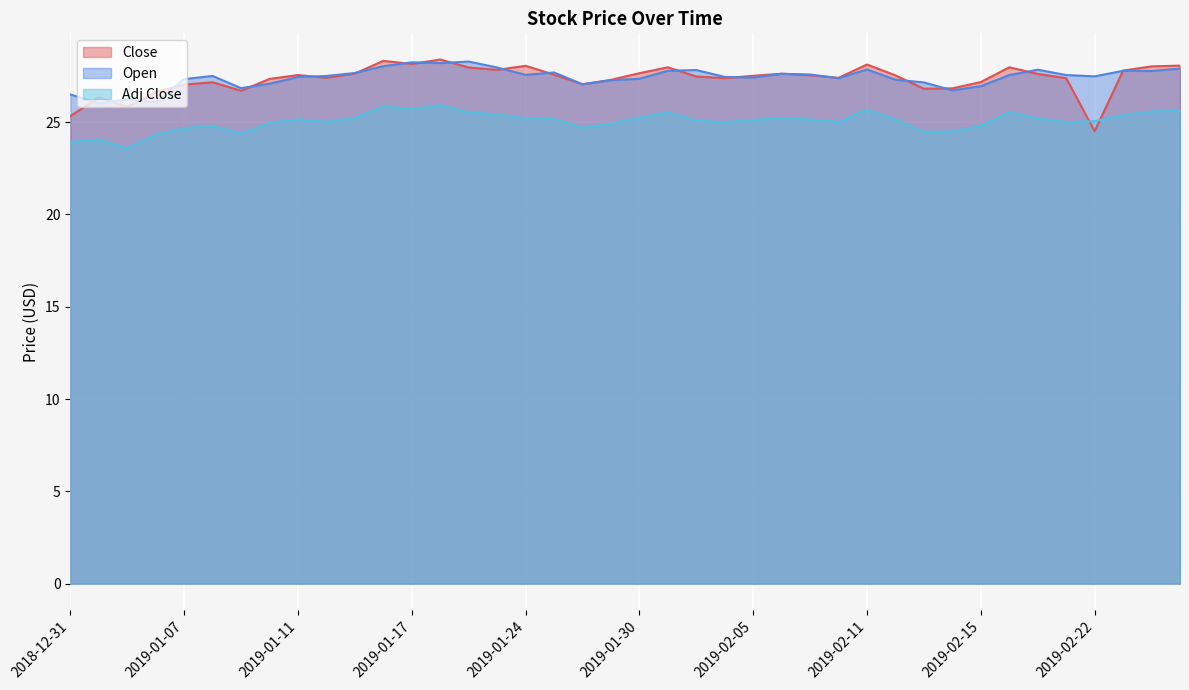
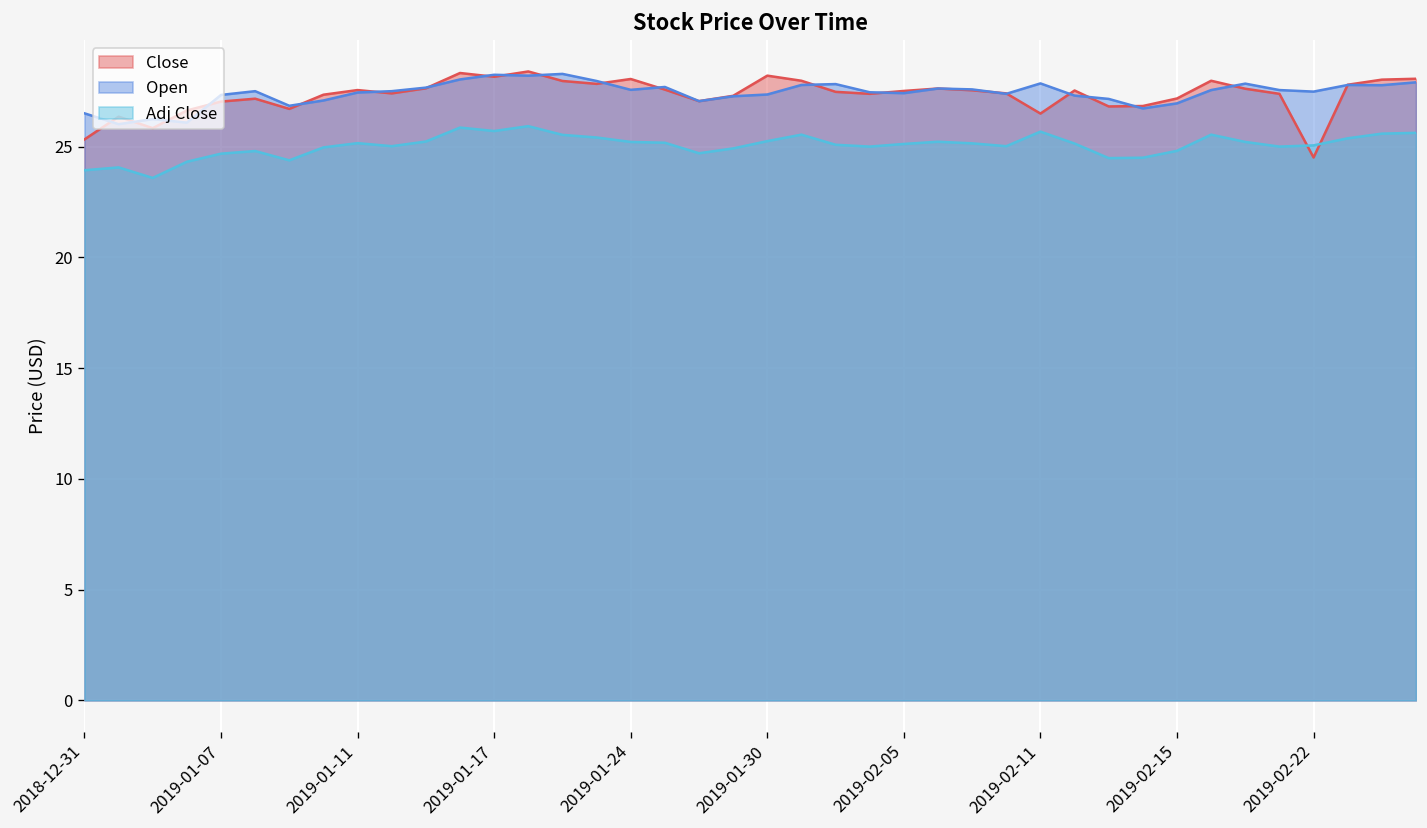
Close, 2019-01-30: 27.6 -> 28.2
Close, 2019-02-11: 28.1 -> 26.5
